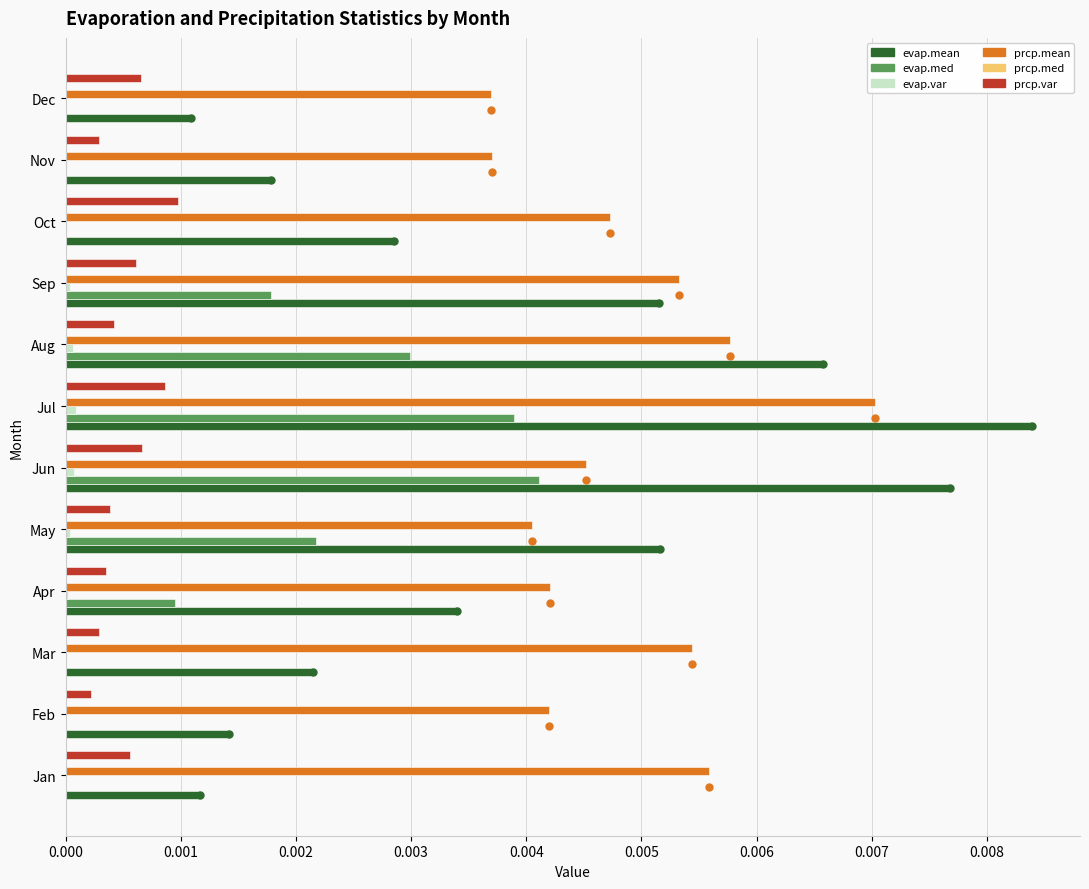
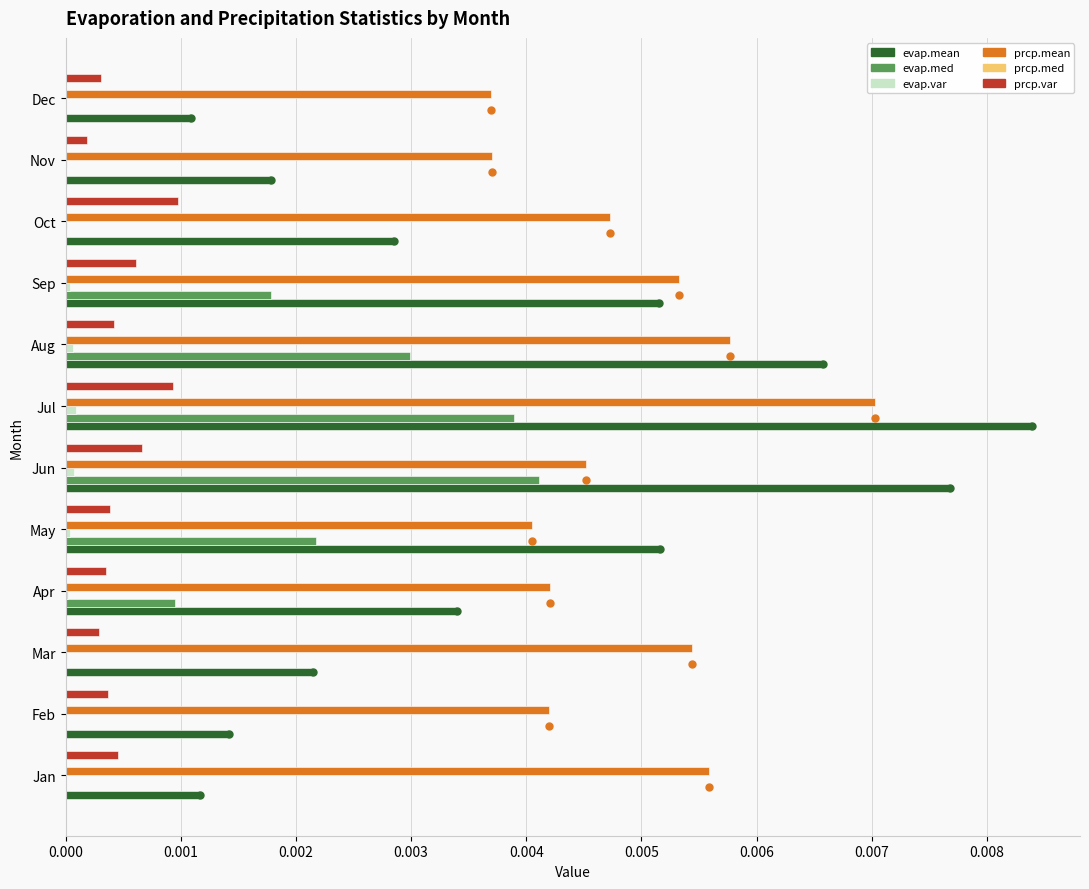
prcp.var, Dec: 0.00066 -> 0.00031
prcp.var, Nov: 0.00029 -> 0.00019
prcp.var, Jul: 0.00087 -> 0.00094
prcp.var, Feb: 0.00022 -> 0.00037
prcp.var, Jan: 0.00056 -> 0.00046
